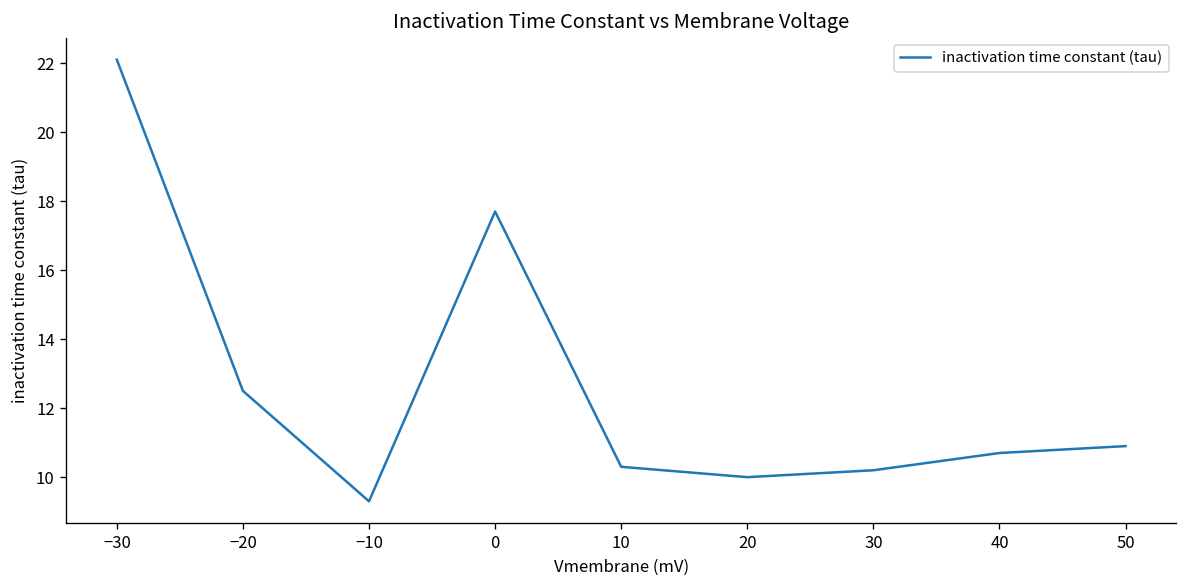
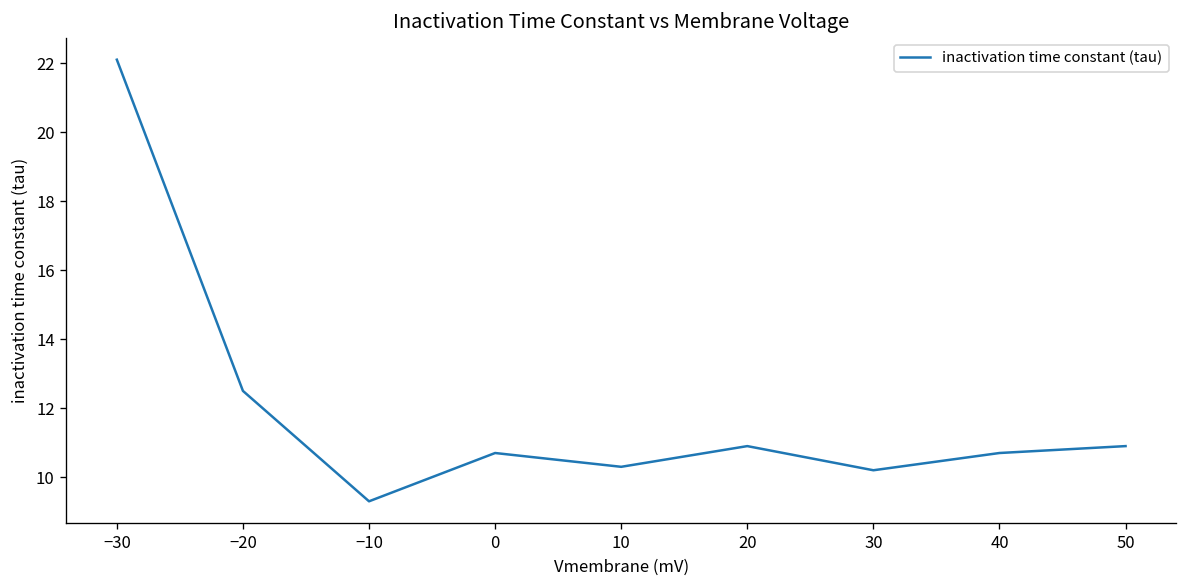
0: 17.7 -> 10.7
20: 10.0 -> 10.9
